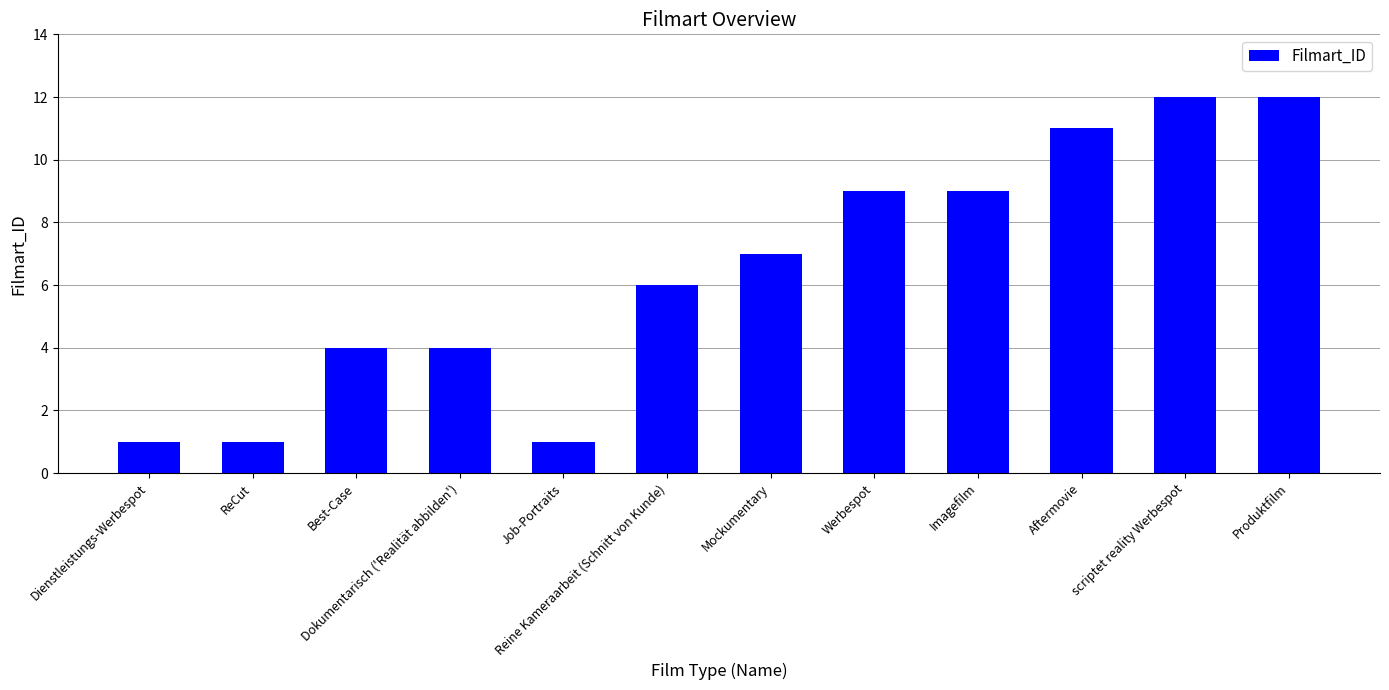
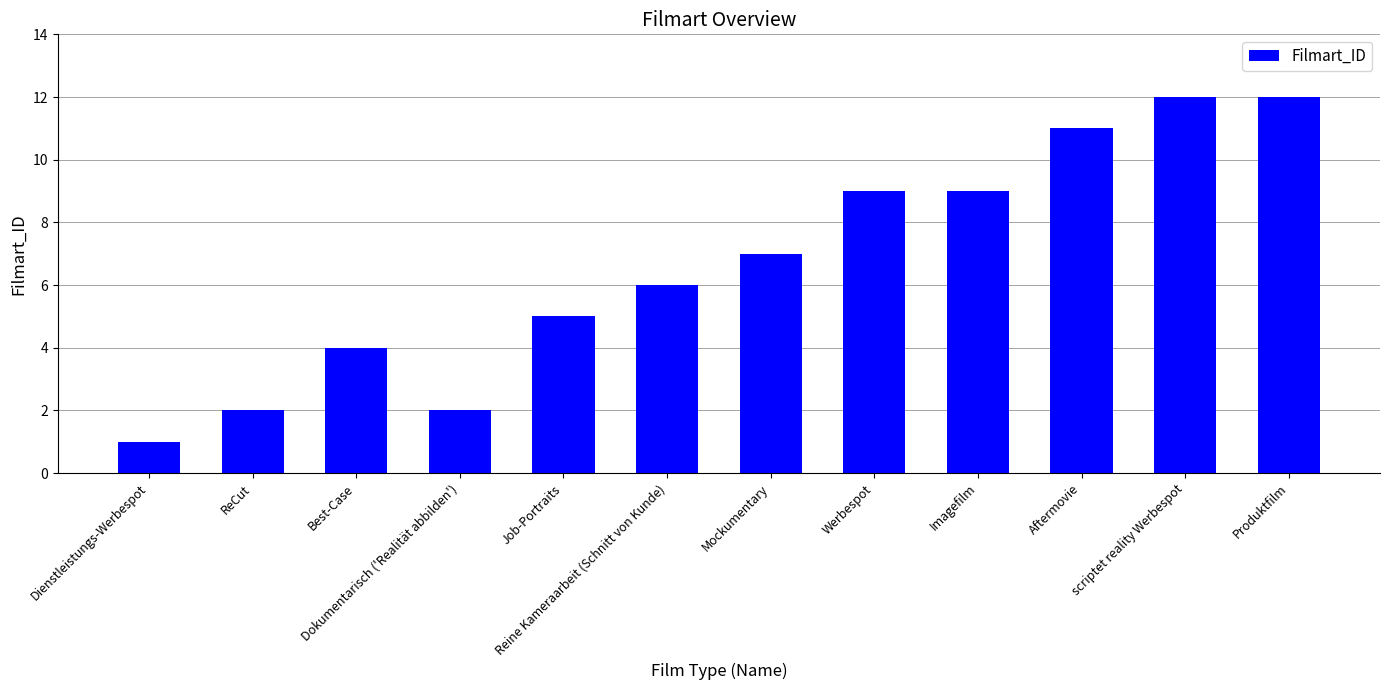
ReCut: 1 -> 2
Dokumentarisch ('Realität abbilden'): 4 -> 2
Job-Portraits: 1 -> 5
